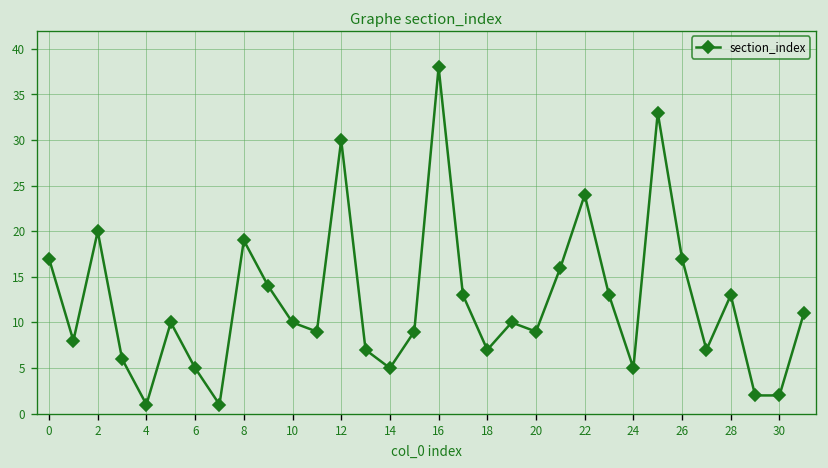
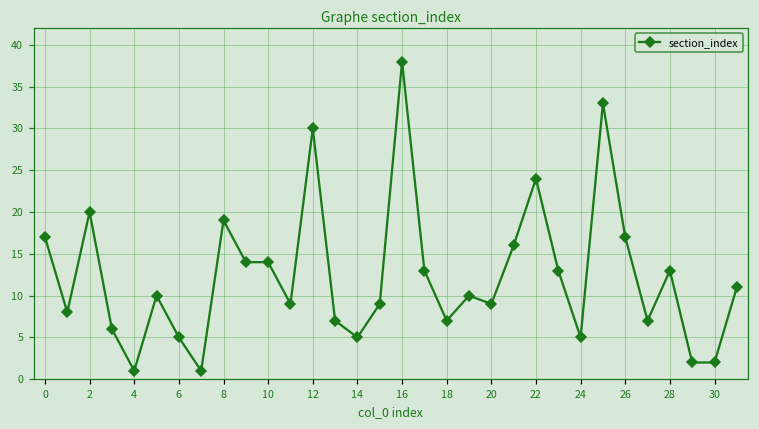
10: 10 -> 14
